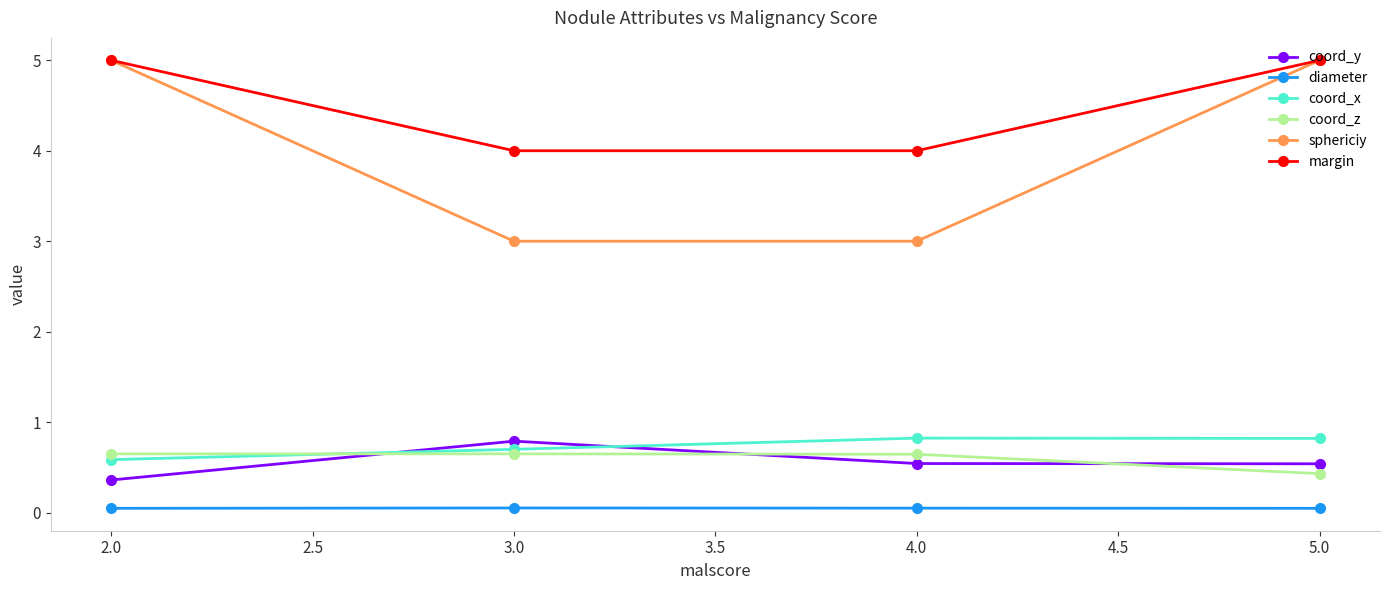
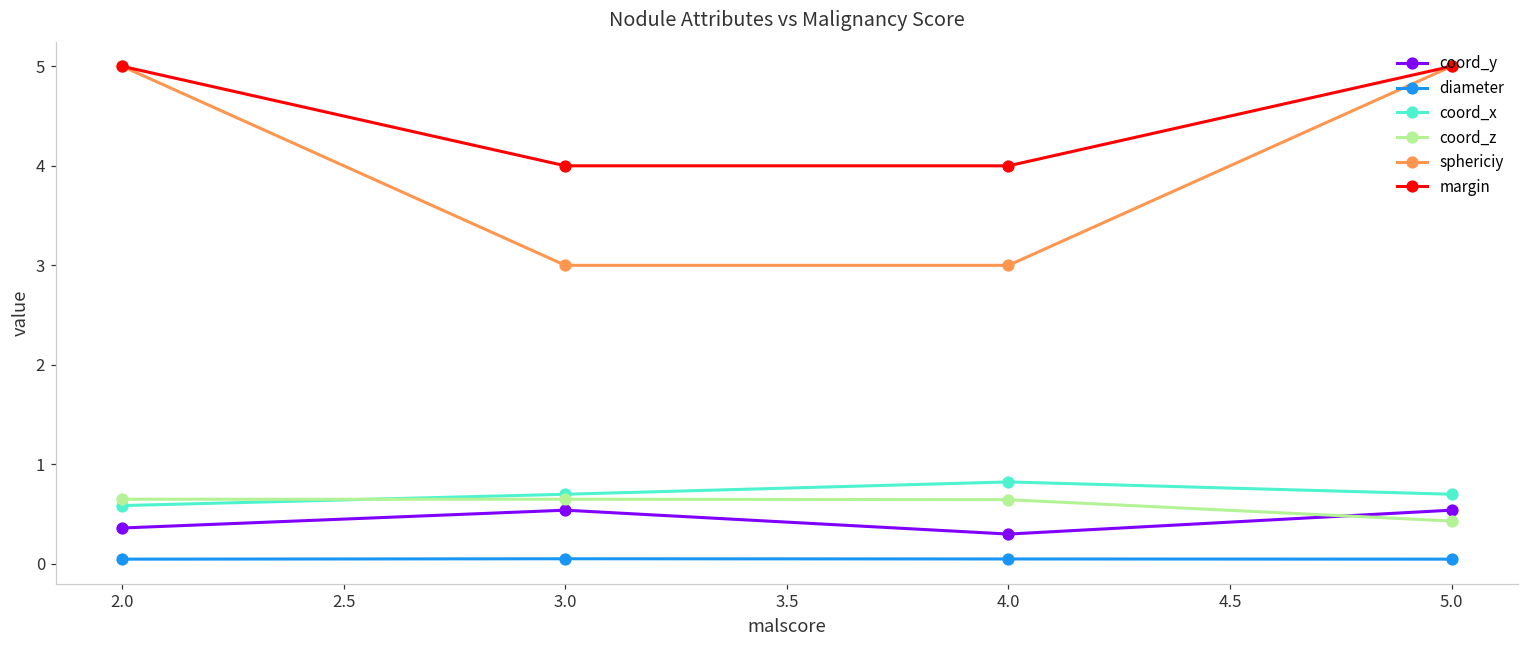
coord_y, 3.0: 0.8 -> 0.5
coord_y, 4.0: 0.5 -> 0.3
coord_x, 5.0: 0.8 -> 0.7
